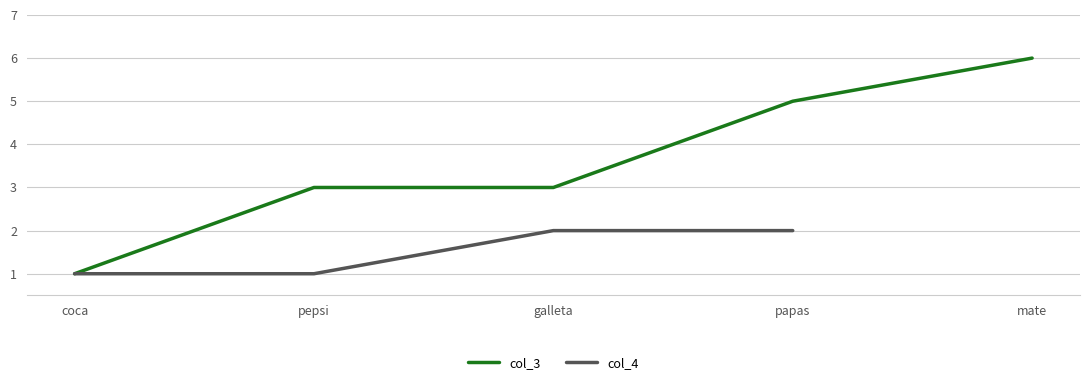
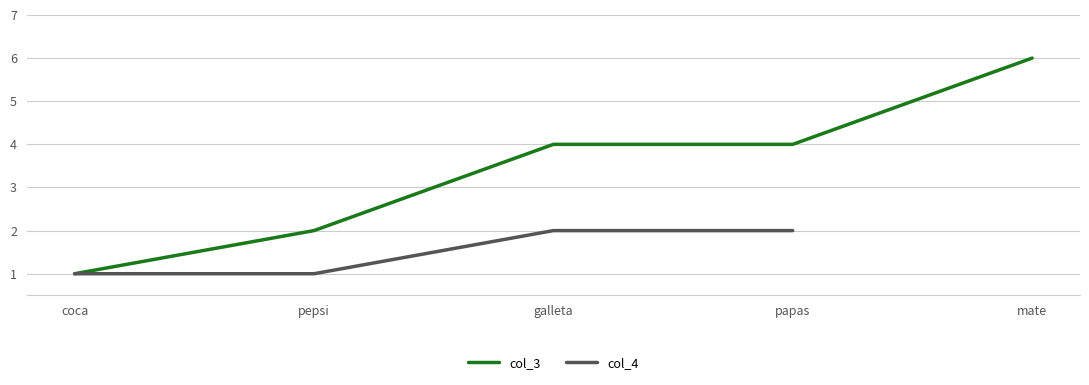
col_3, pepsi: 3 -> 2
col_3, galleta: 3 -> 4
col_3, papas: 5 -> 4
